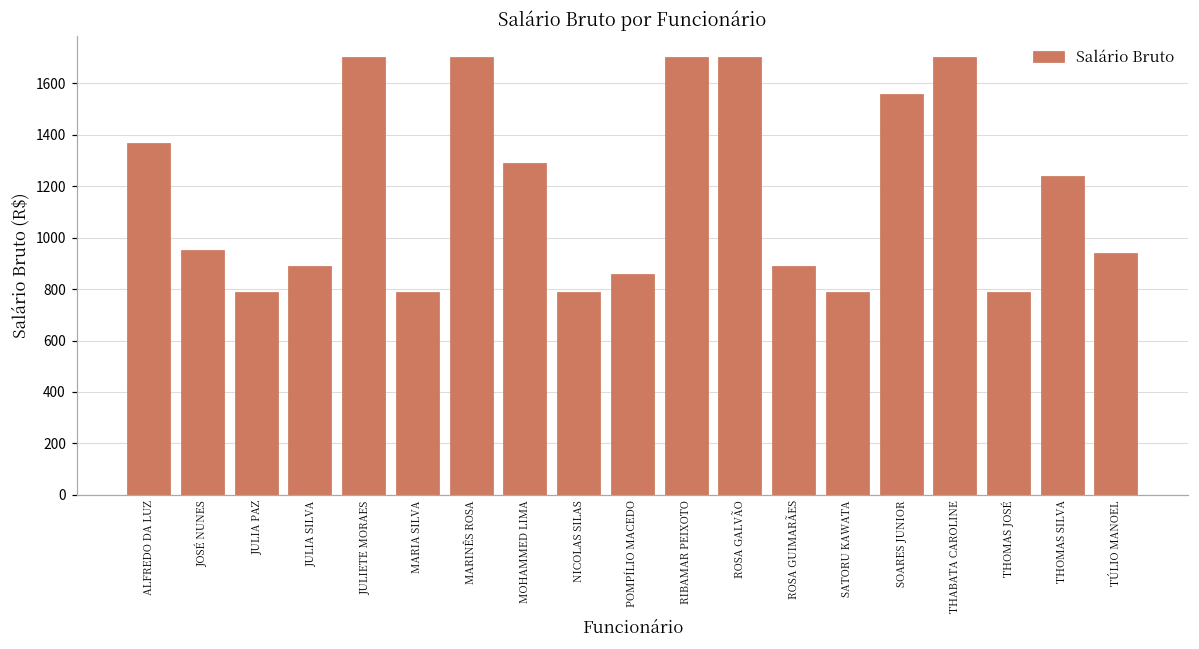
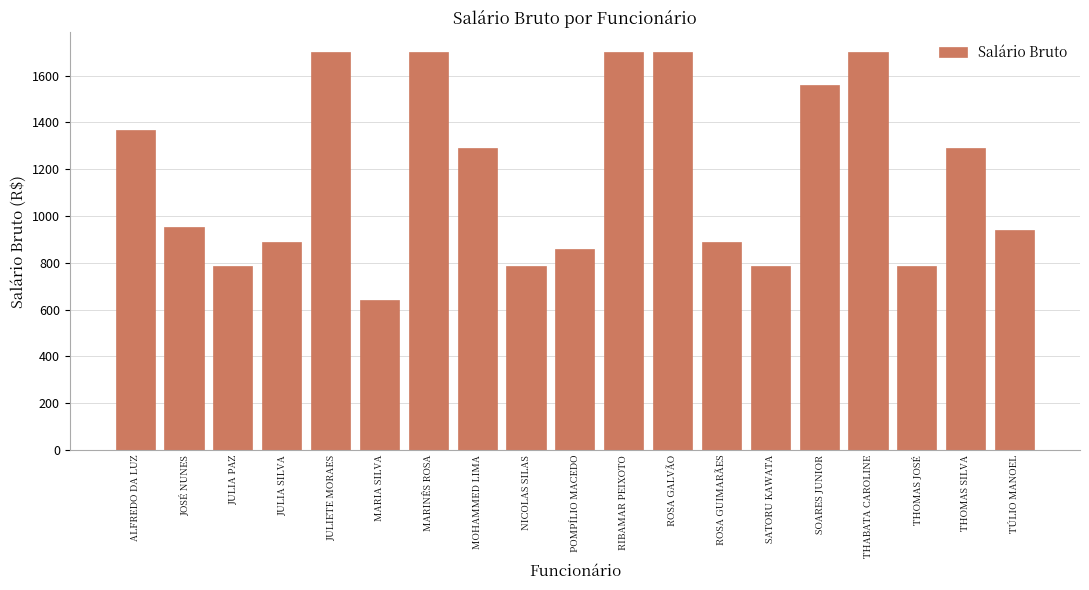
MARIA SILVA: 790 -> 640
THOMAS SILVA: 1240 -> 1290
